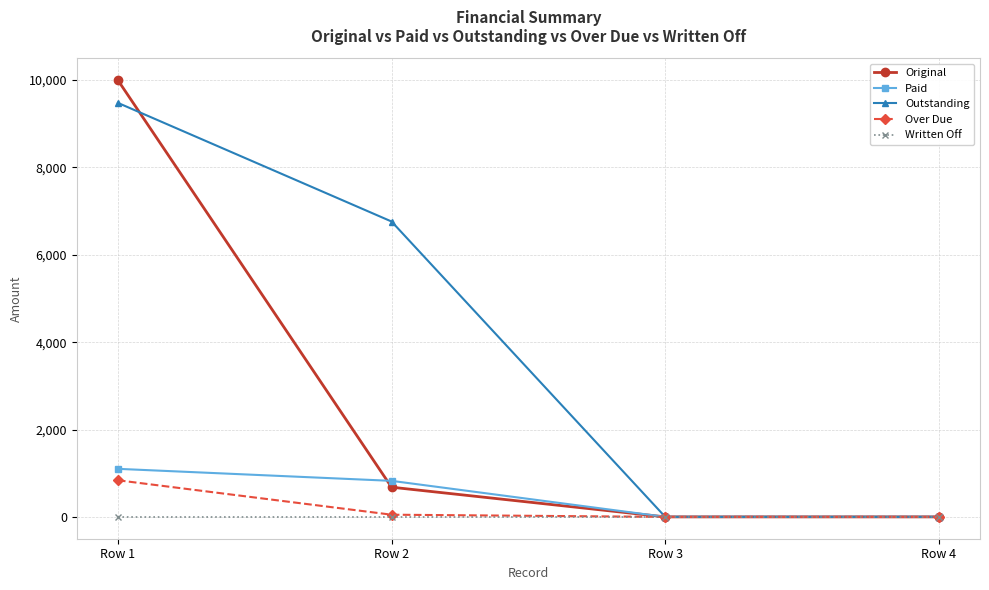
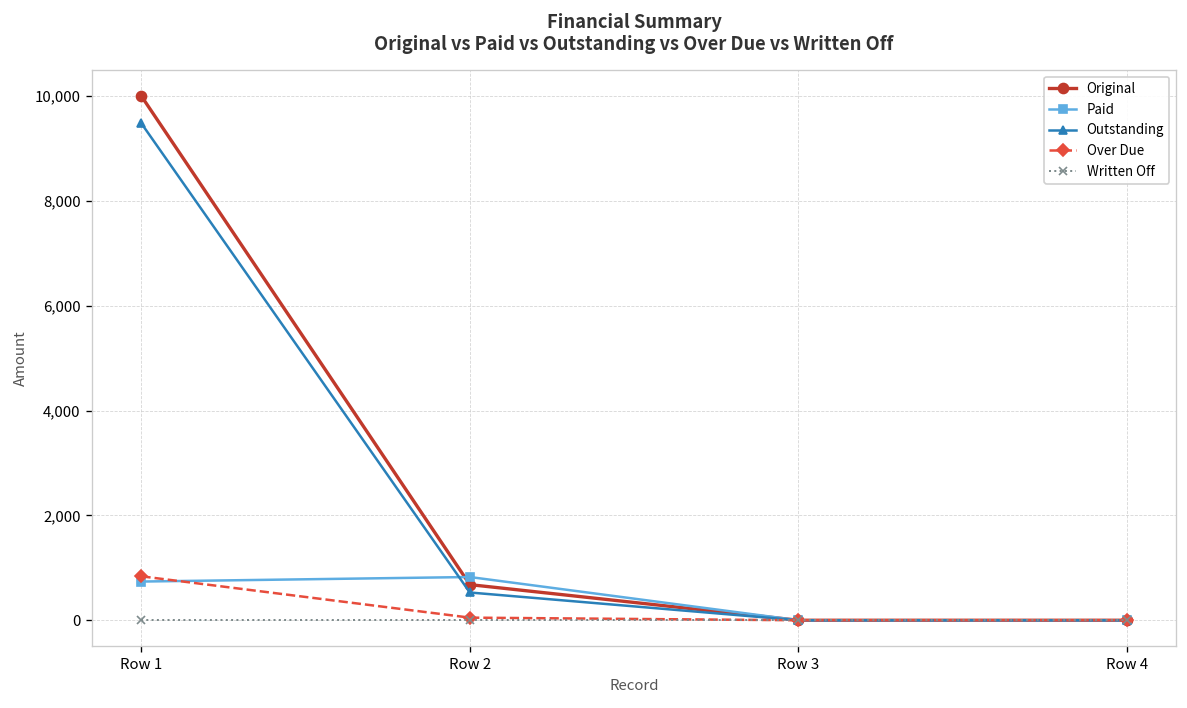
Paid, Row 1: 1,100 -> 700
Outstanding, Row 2: 6,800 -> 500
